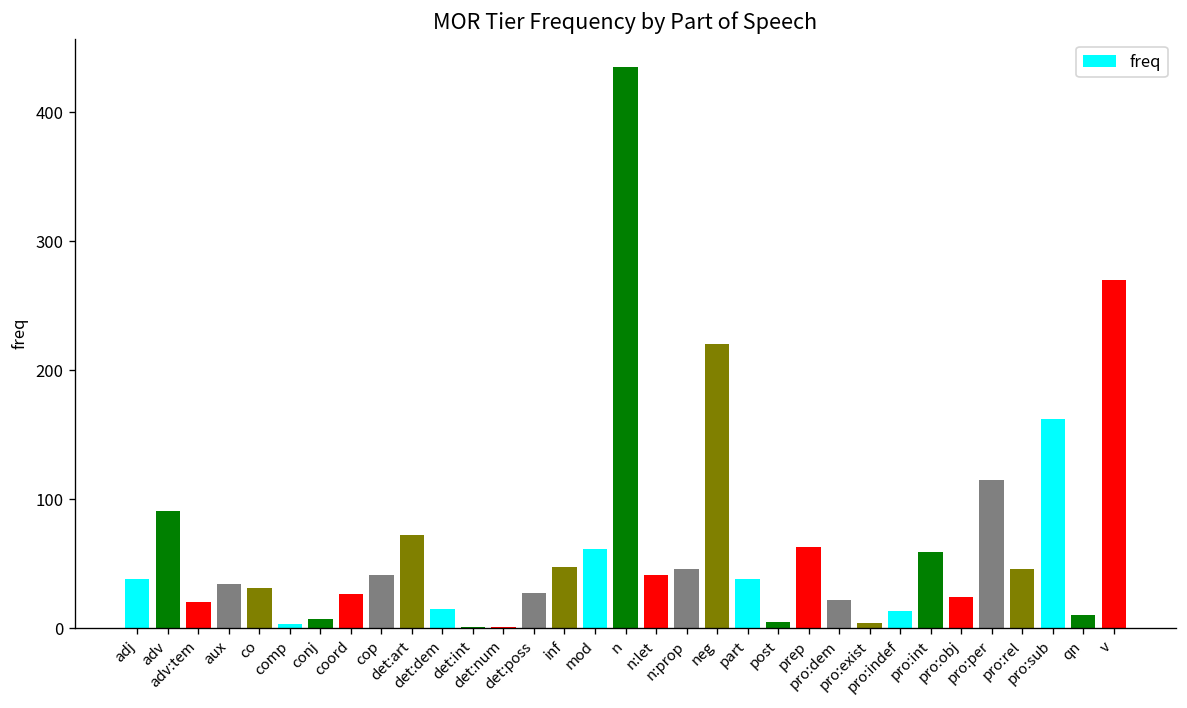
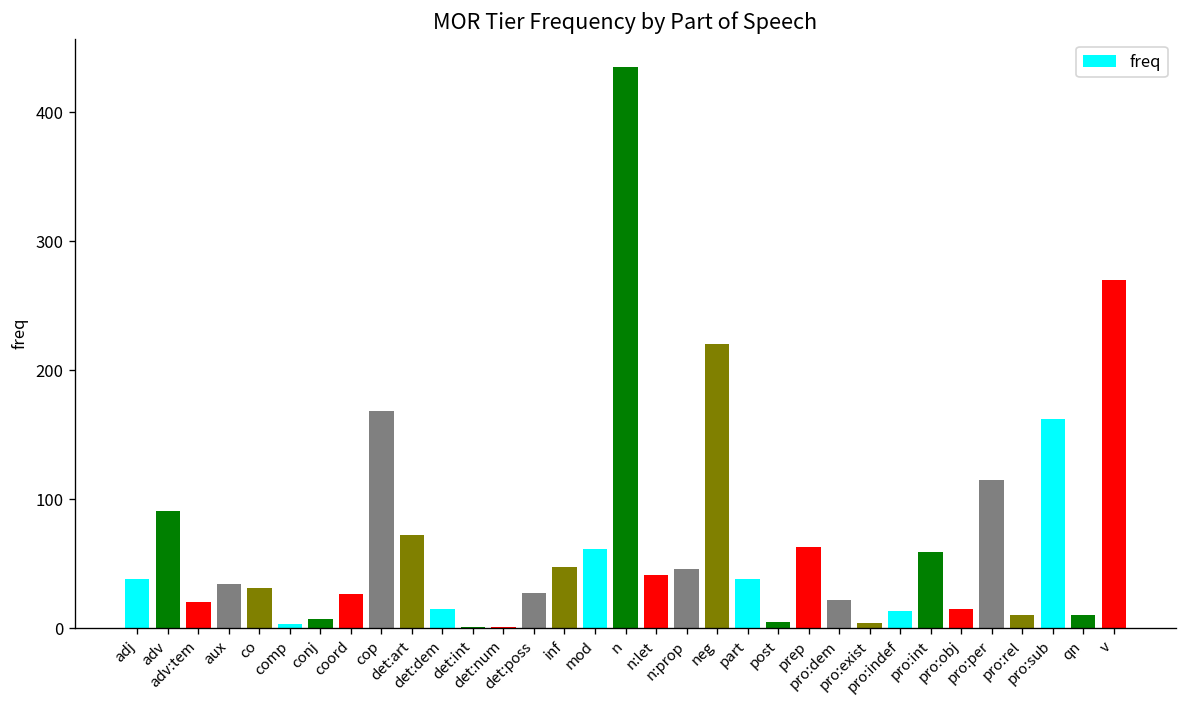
cop: 41 -> 168
pro:obj: 24 -> 15
pro:rel: 46 -> 10
